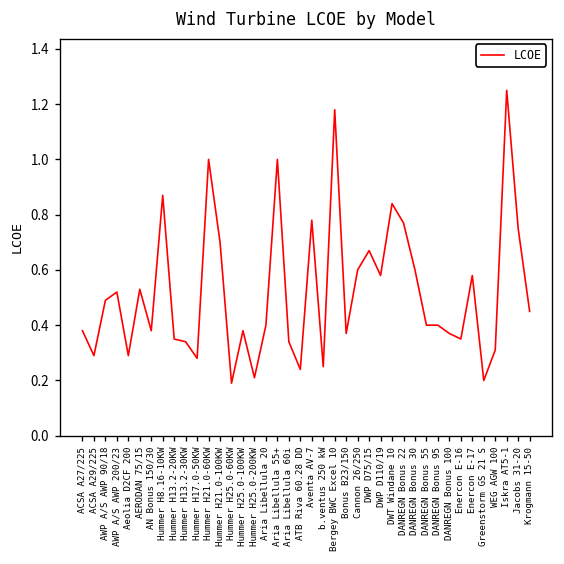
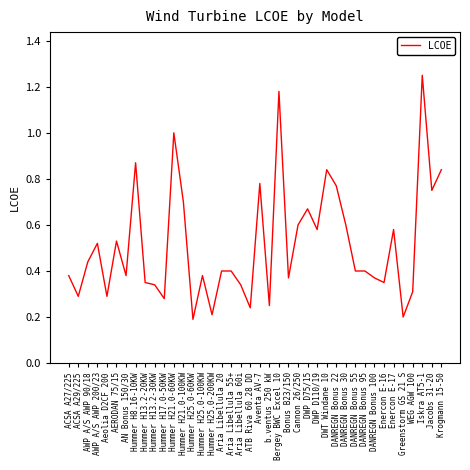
AWP A/S AWP 90/18: 0.49 -> 0.44
Aria Libellula 55+: 1.0 -> 0.4
Krogmann 15-50: 0.45 -> 0.84
